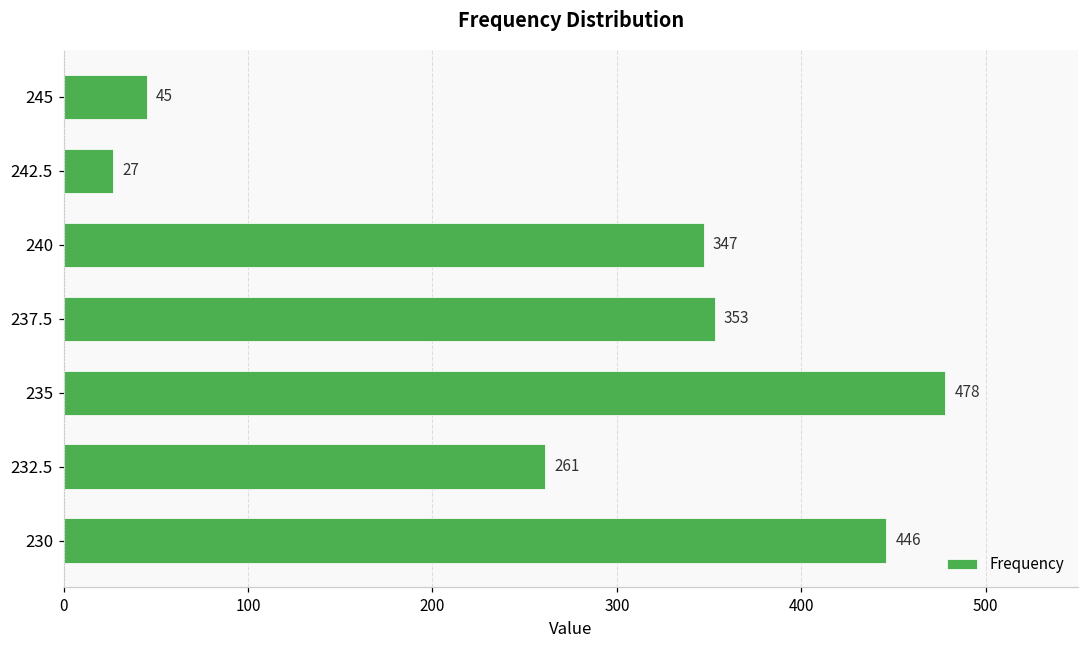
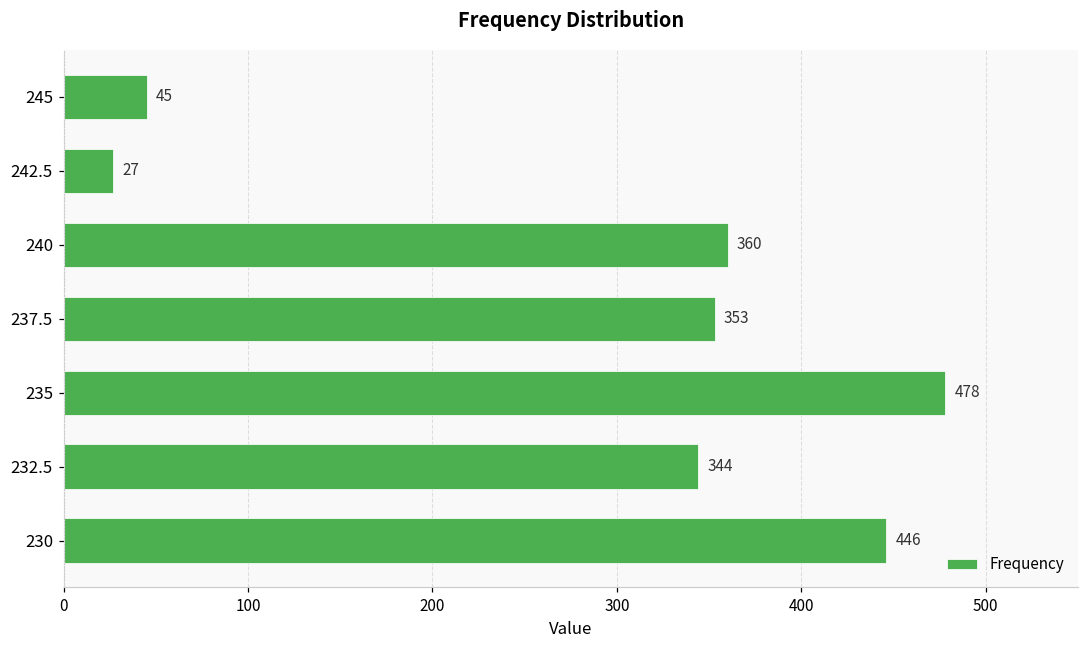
240: 347 -> 360
232.5: 261 -> 344
